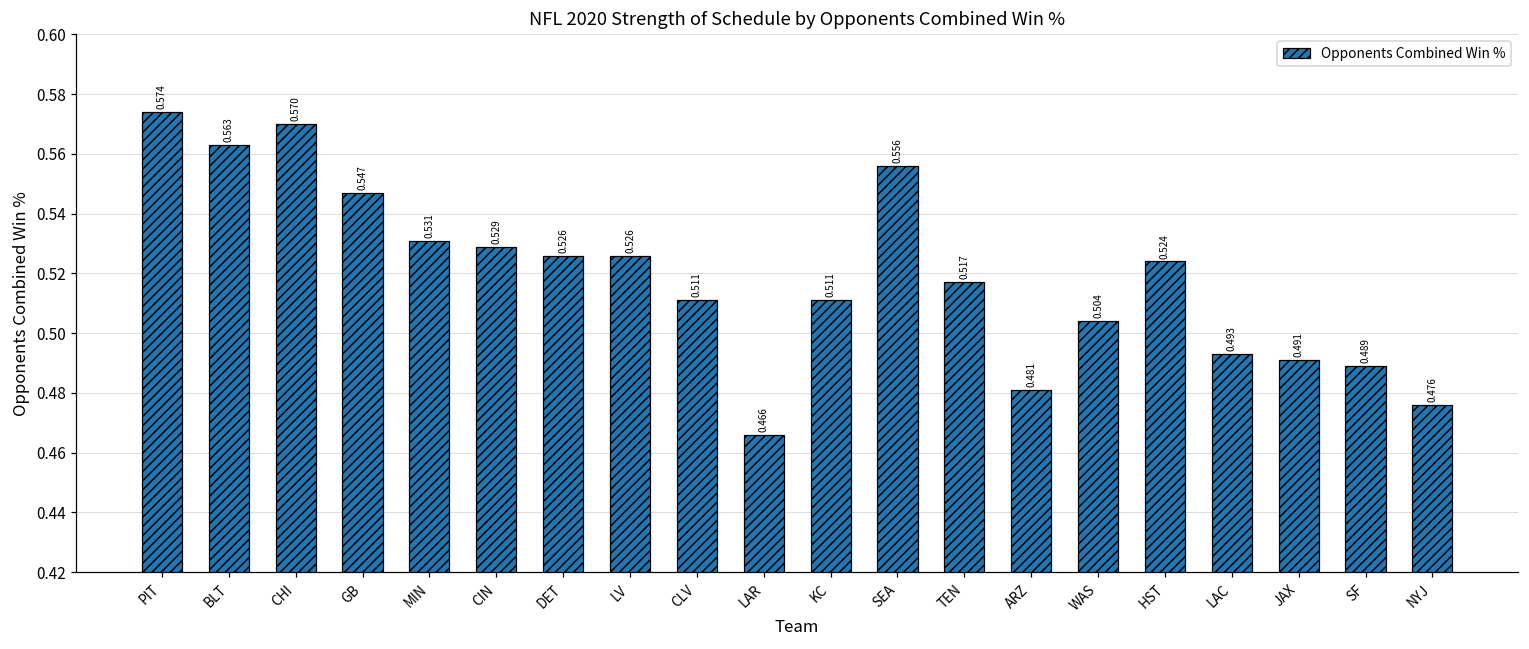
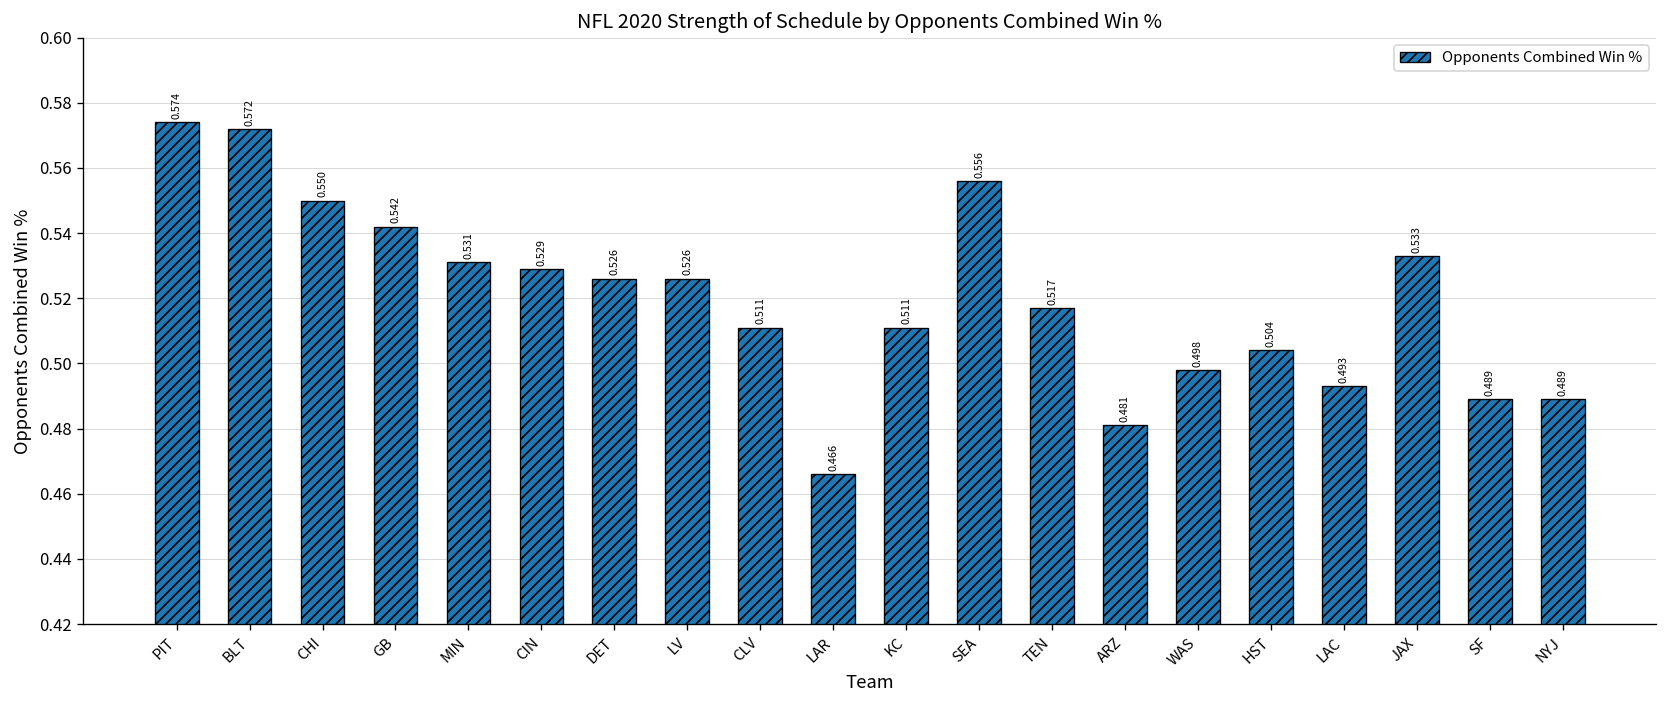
BLT: 0.563 -> 0.572
CHI: 0.570 -> 0.550
GB: 0.547 -> 0.542
WAS: 0.504 -> 0.498
HST: 0.524 -> 0.504
JAX: 0.491 -> 0.533
NYJ: 0.476 -> 0.489
